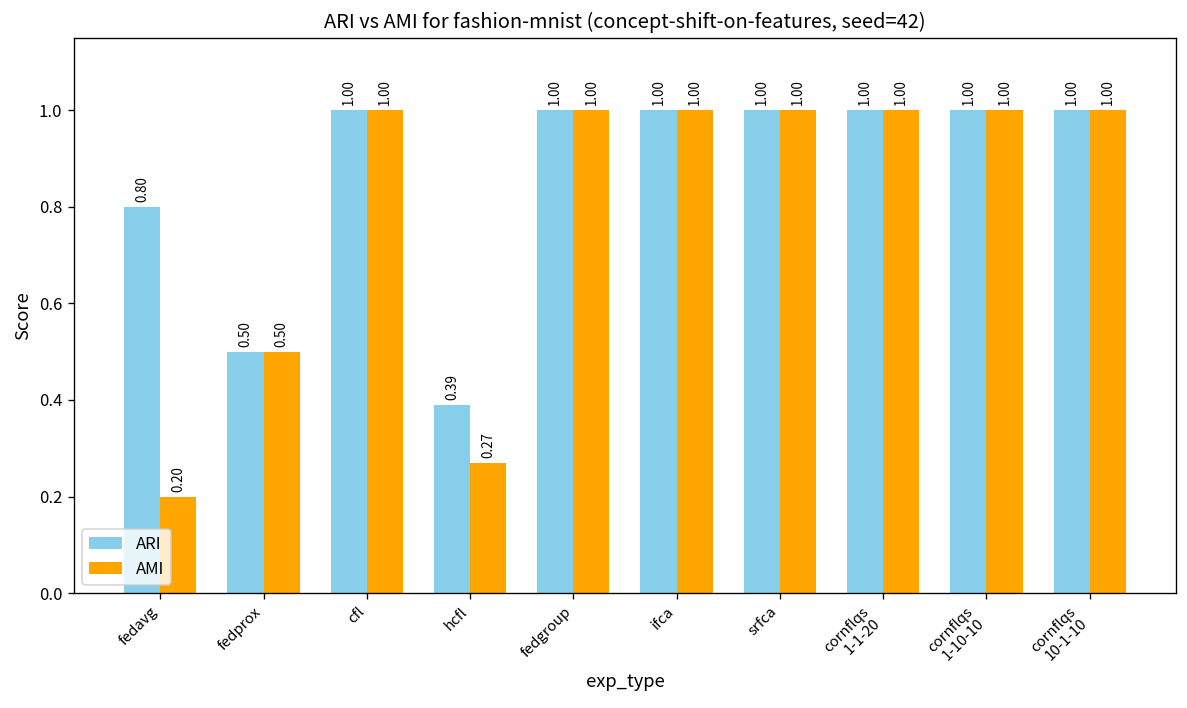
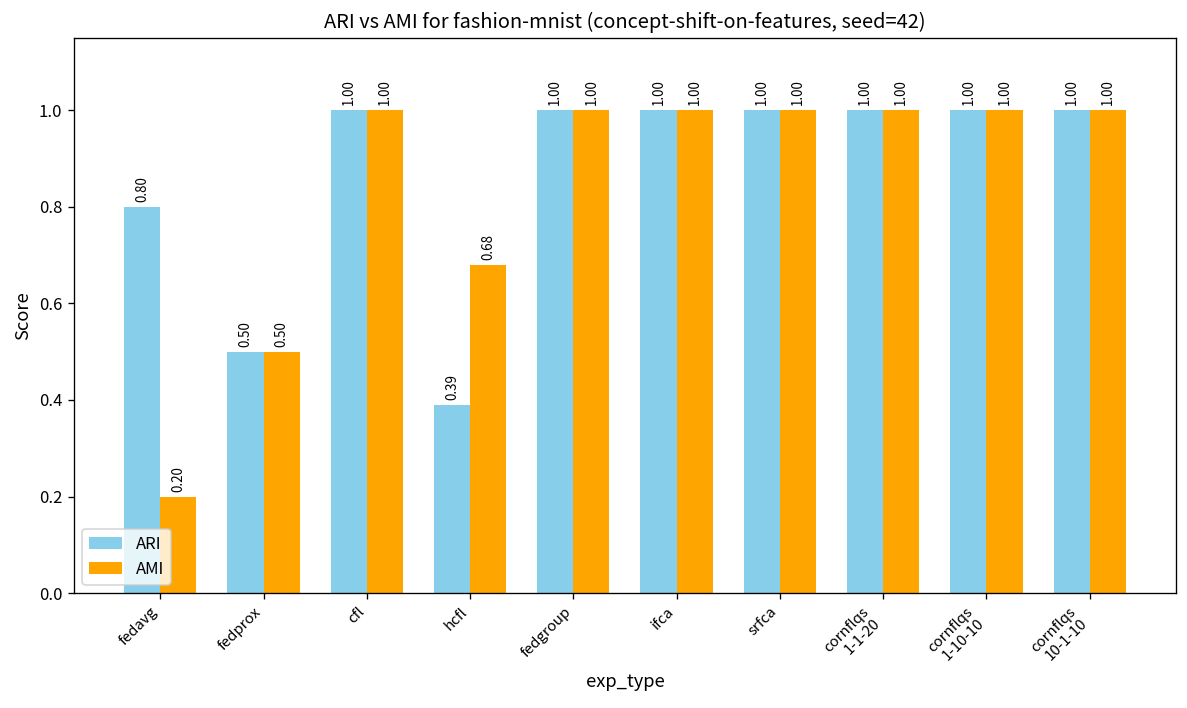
AMI, hcfl: 0.27 -> 0.68
